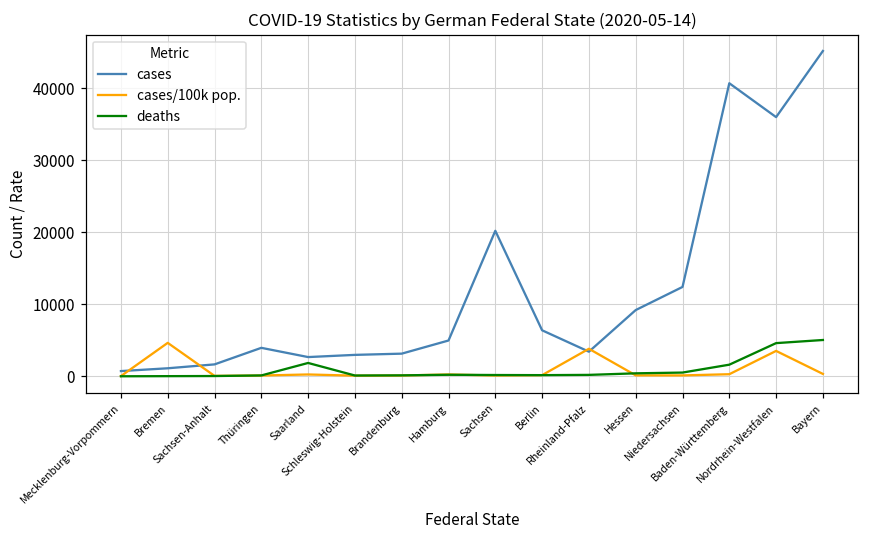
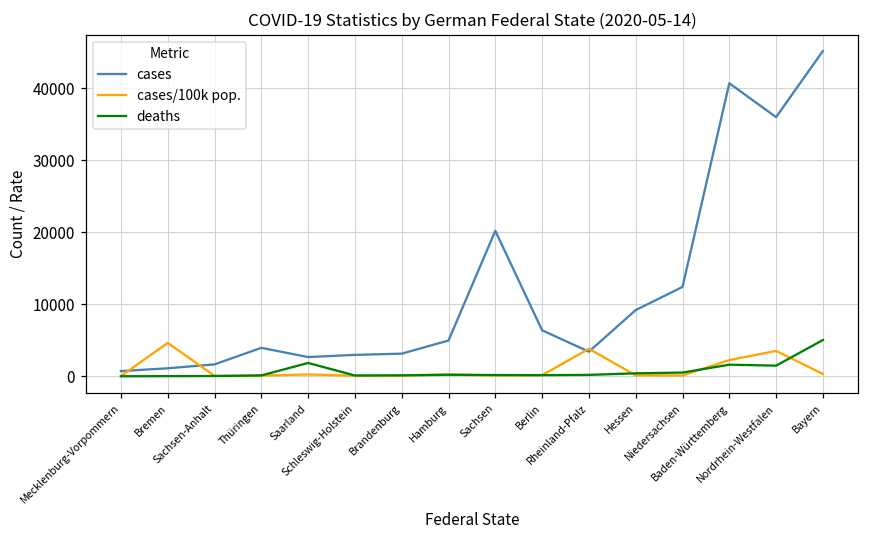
cases/100k pop., Baden-Württemberg: 0 -> 2000
deaths, Nordrhein-Westfalen: 5000 -> 1000
